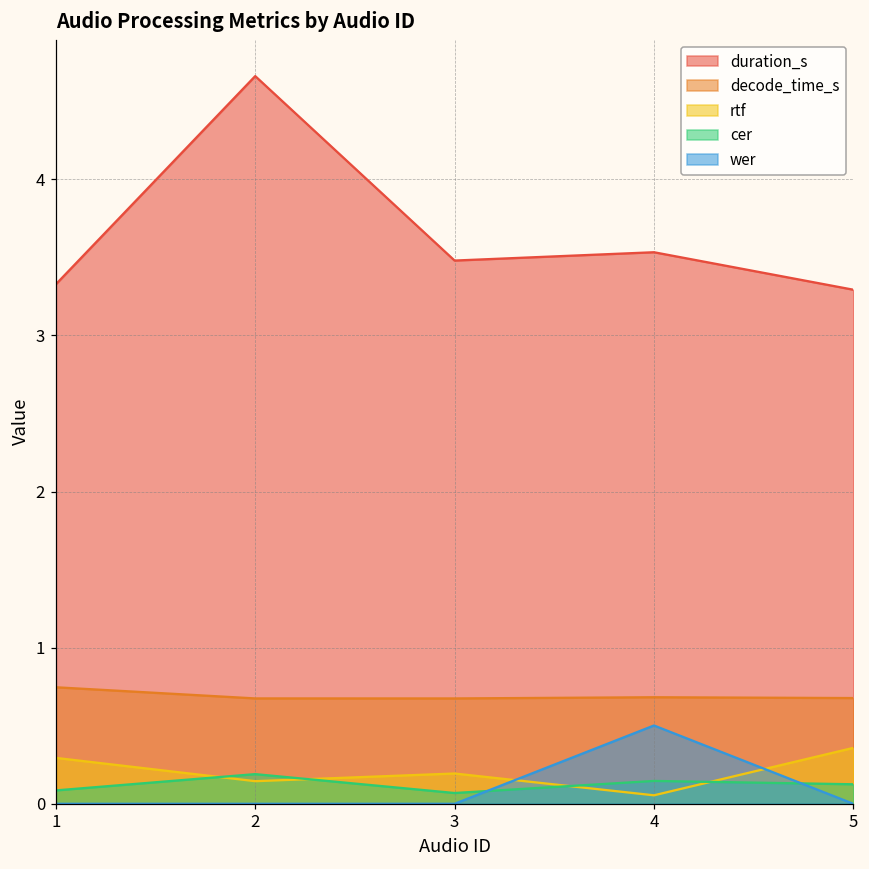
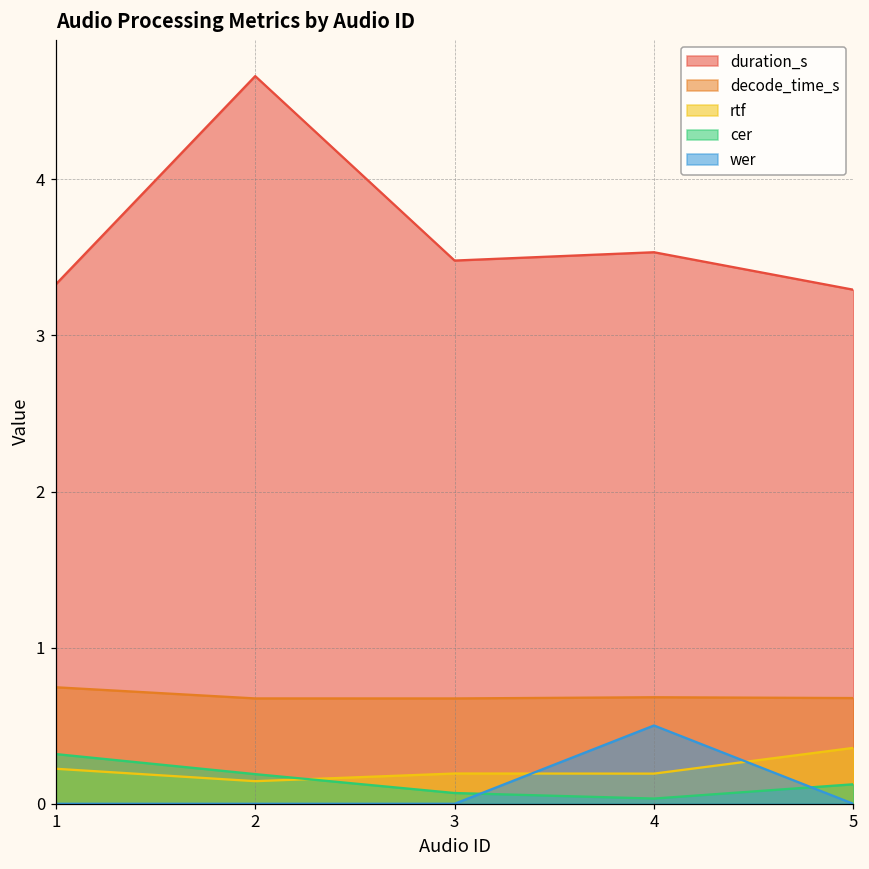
rtf, 1: 0.29 -> 0.22
cer, 1: 0.09 -> 0.32
rtf, 4: 0.05 -> 0.19
cer, 4: 0.15 -> 0.03
